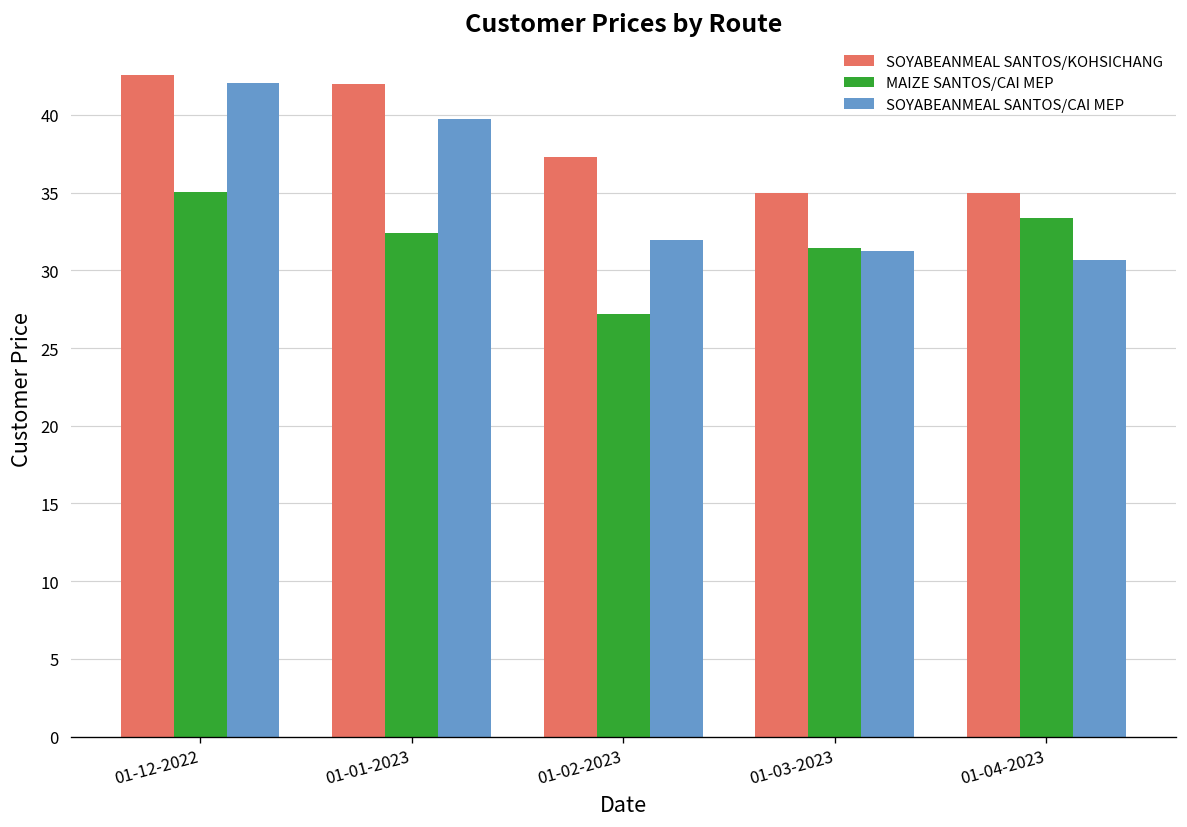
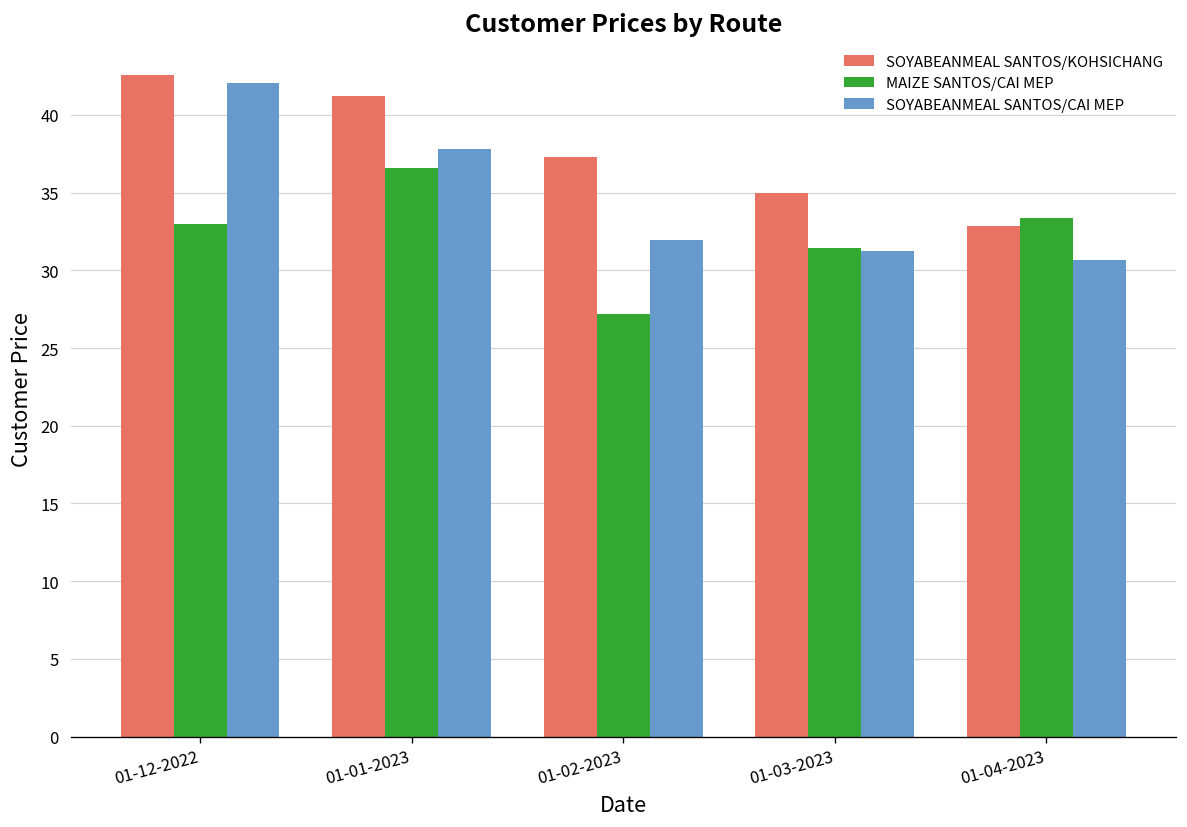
MAIZE SANTOS/CAI MEP, 01-12-2022: 35.0 -> 33.0
SOYABEANMEAL SANTOS/KOHSICHANG, 01-01-2023: 42.0 -> 41.2
MAIZE SANTOS/CAI MEP, 01-01-2023: 32.4 -> 36.6
SOYABEANMEAL SANTOS/CAI MEP, 01-01-2023: 39.7 -> 37.8
SOYABEANMEAL SANTOS/KOHSICHANG, 01-04-2023: 35.0 -> 32.9
